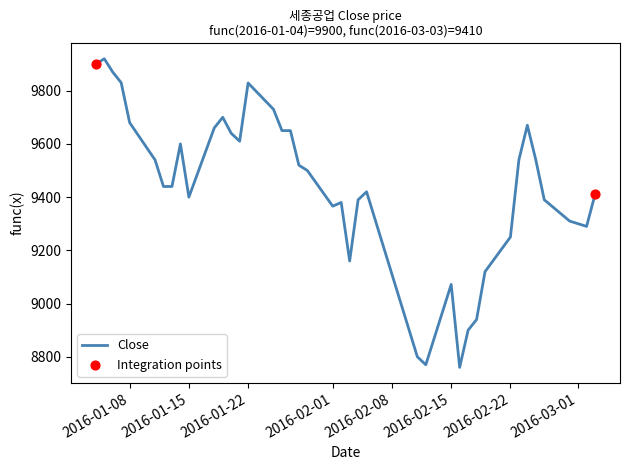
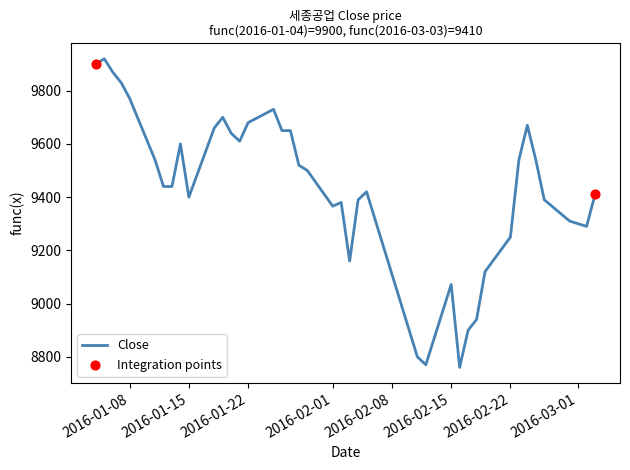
Close, 2016-01-08: 9680 -> 9770
Close, 2016-01-22: 9830 -> 9680
